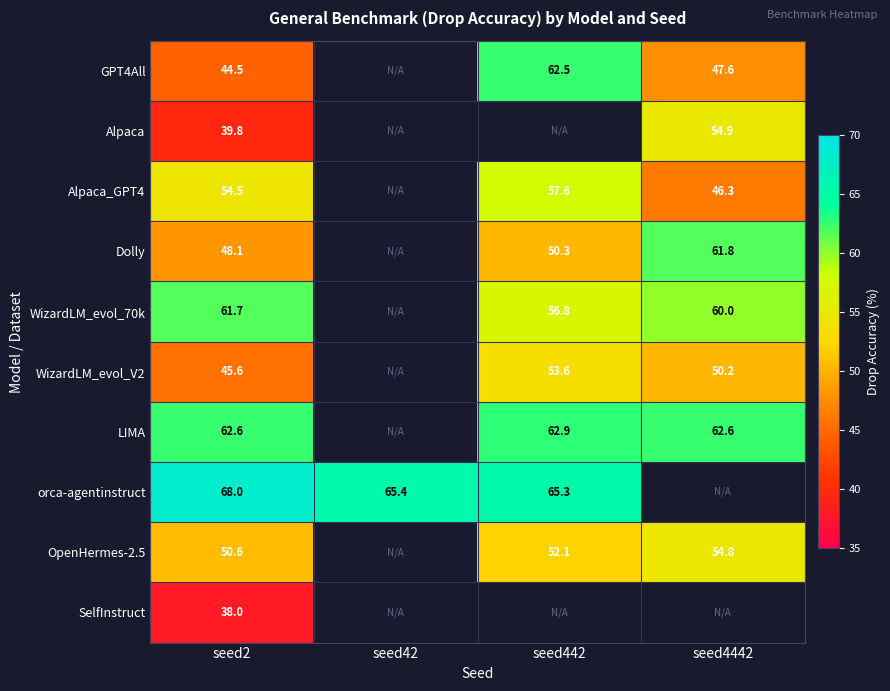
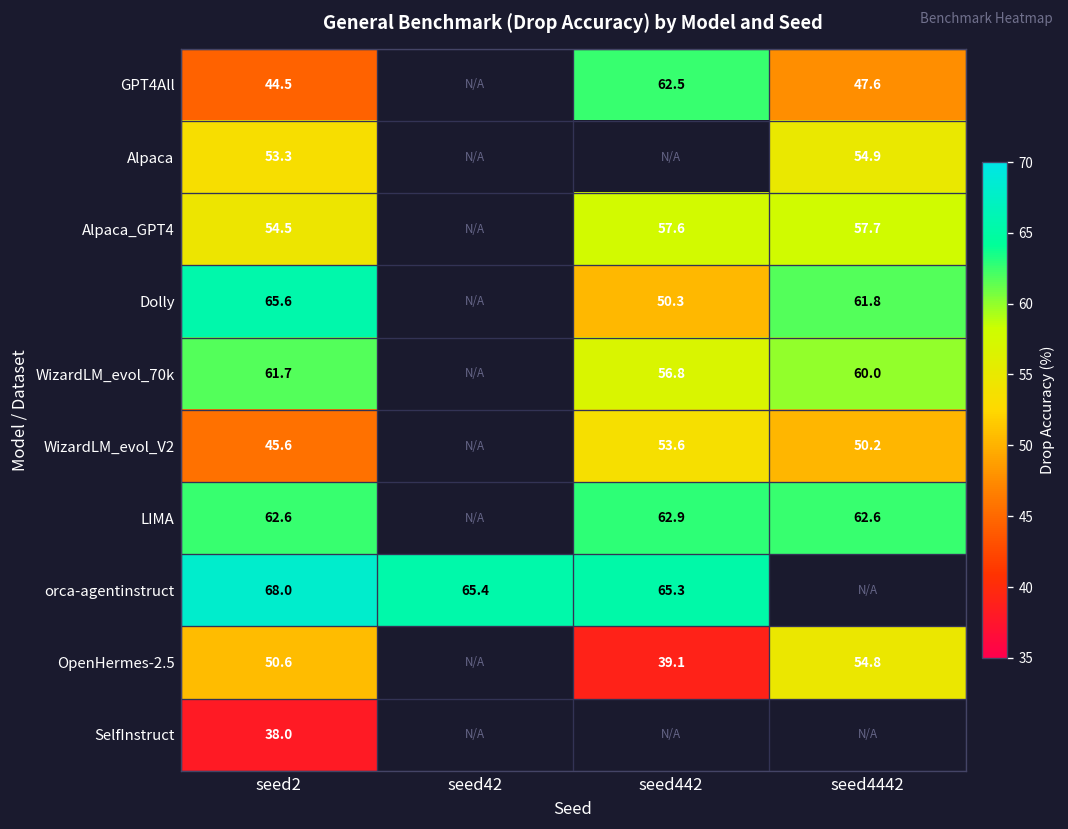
Alpaca, seed2: 39.8 -> 53.3
Alpaca_GPT4, seed4442: 46.3 -> 57.7
Dolly, seed2: 48.1 -> 65.6
OpenHermes-2.5, seed442: 52.1 -> 39.1
